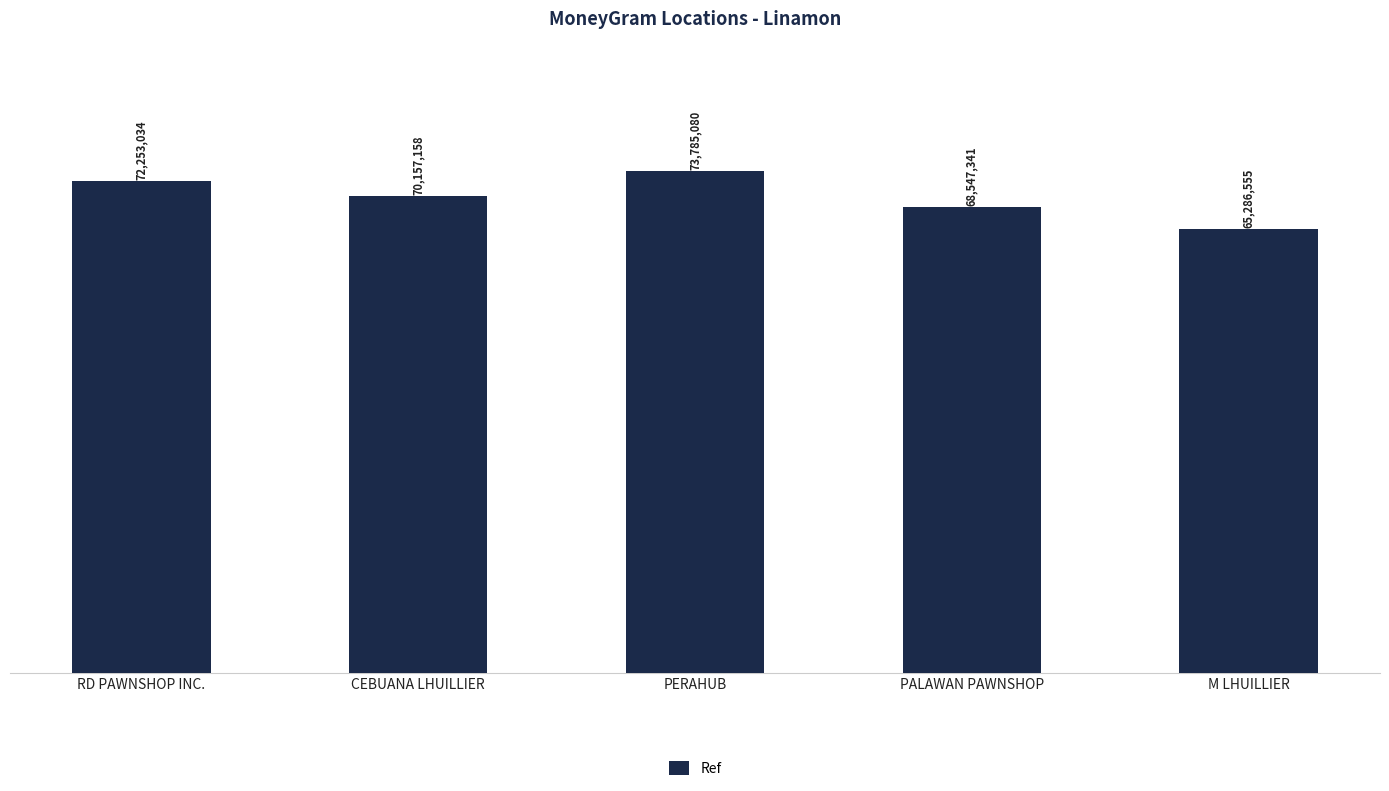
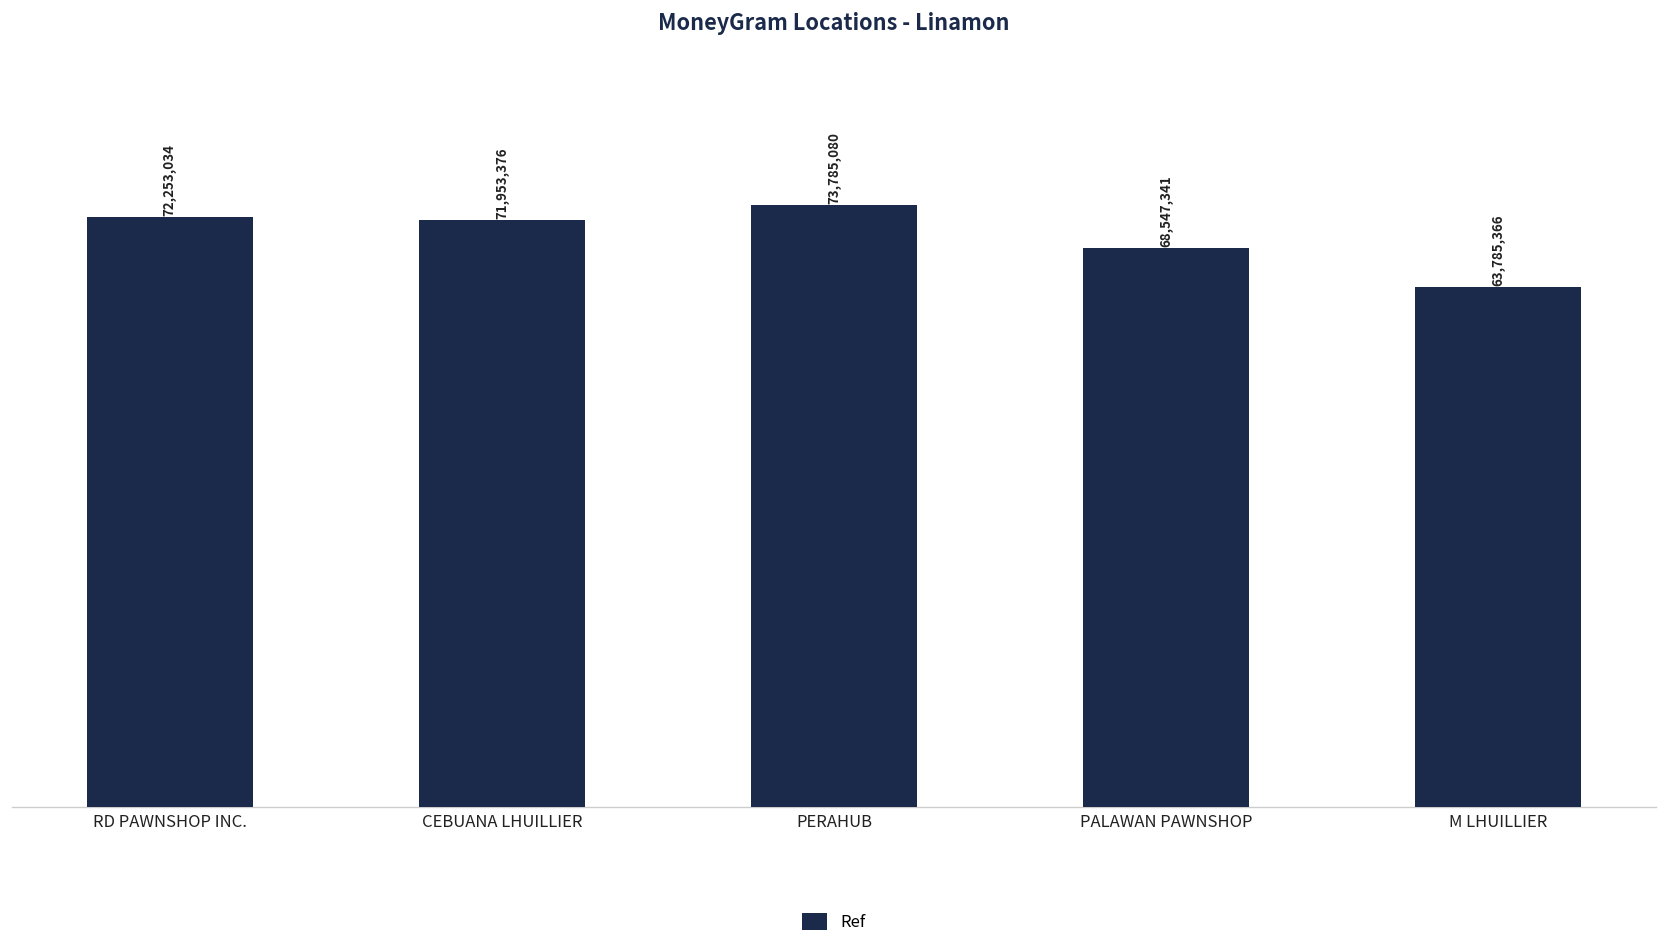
CEBUANA LHUILLIER: 70,157,158 -> 71,953,376
M LHUILLIER: 65,286,555 -> 63,785,366
